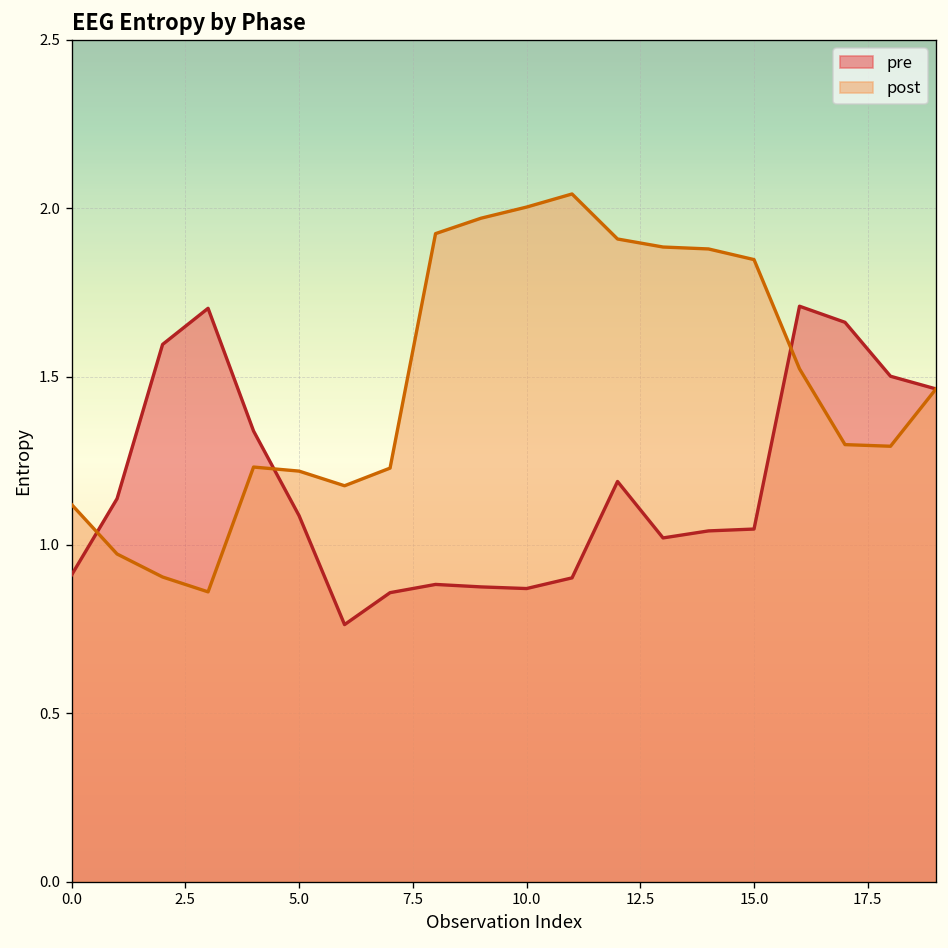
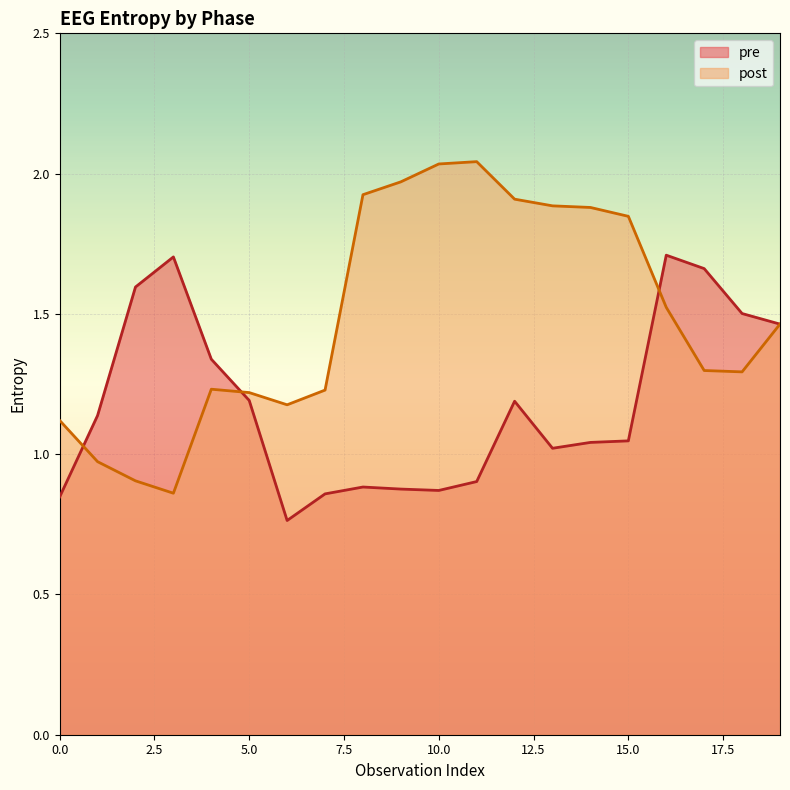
pre, 0.0: 0.91 -> 0.85
pre, 5.0: 1.09 -> 1.19
post, 10.0: 2.00 -> 2.03
